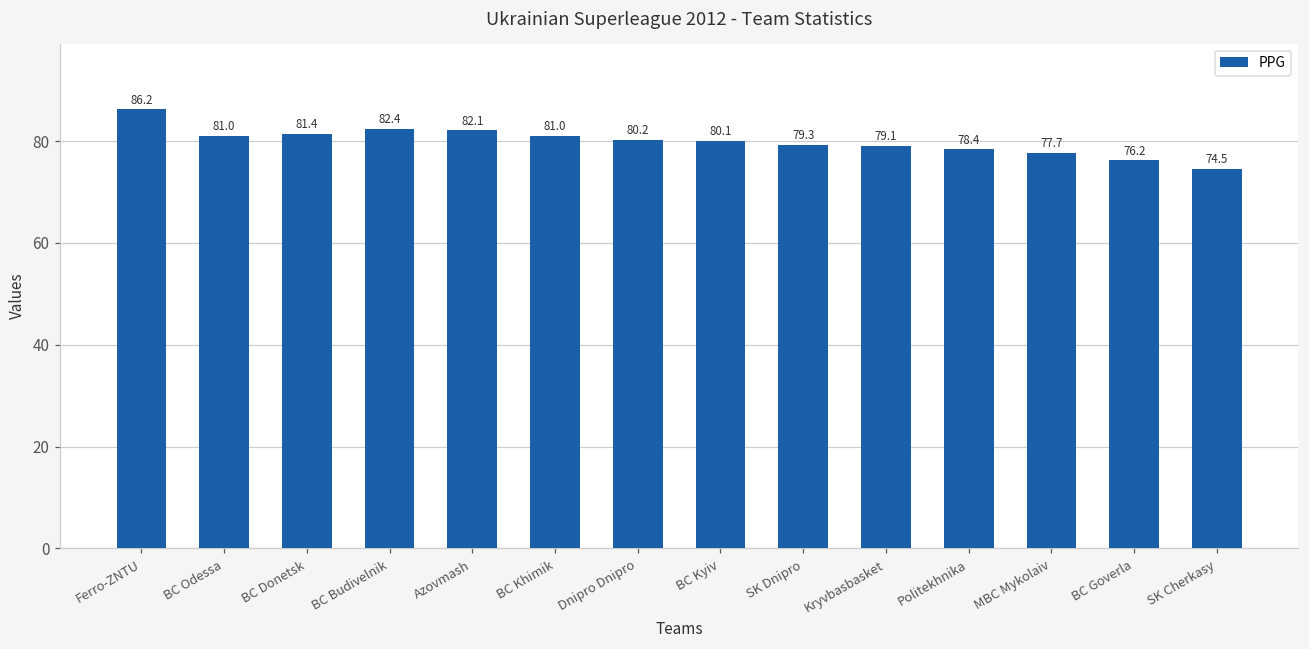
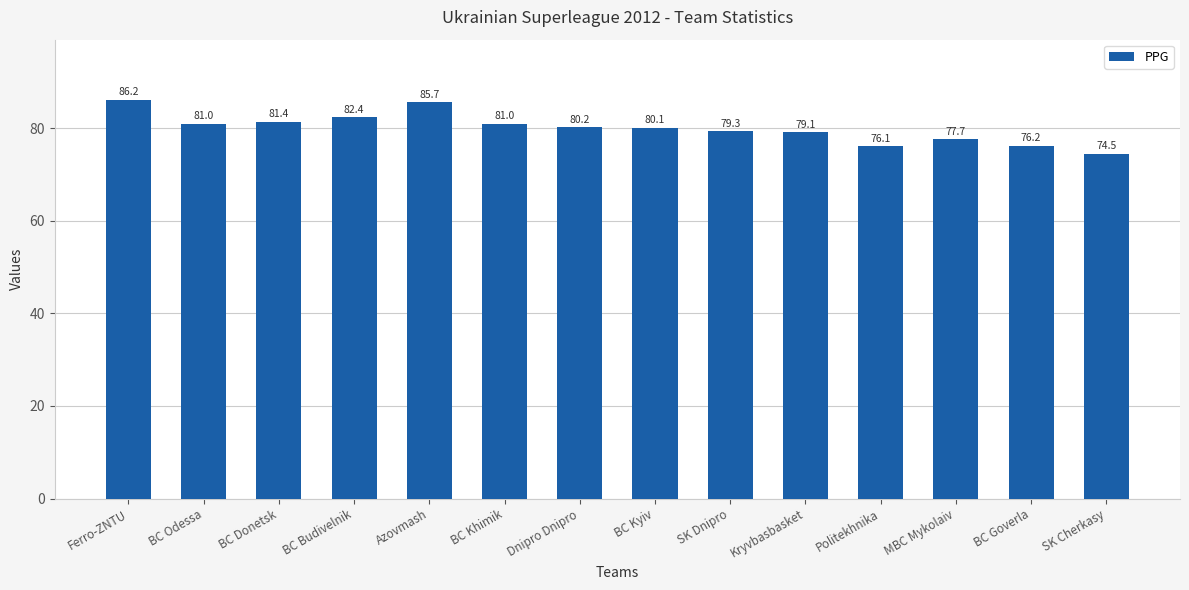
Azovmash: 82.1 -> 85.7
Politekhnika: 78.4 -> 76.1
